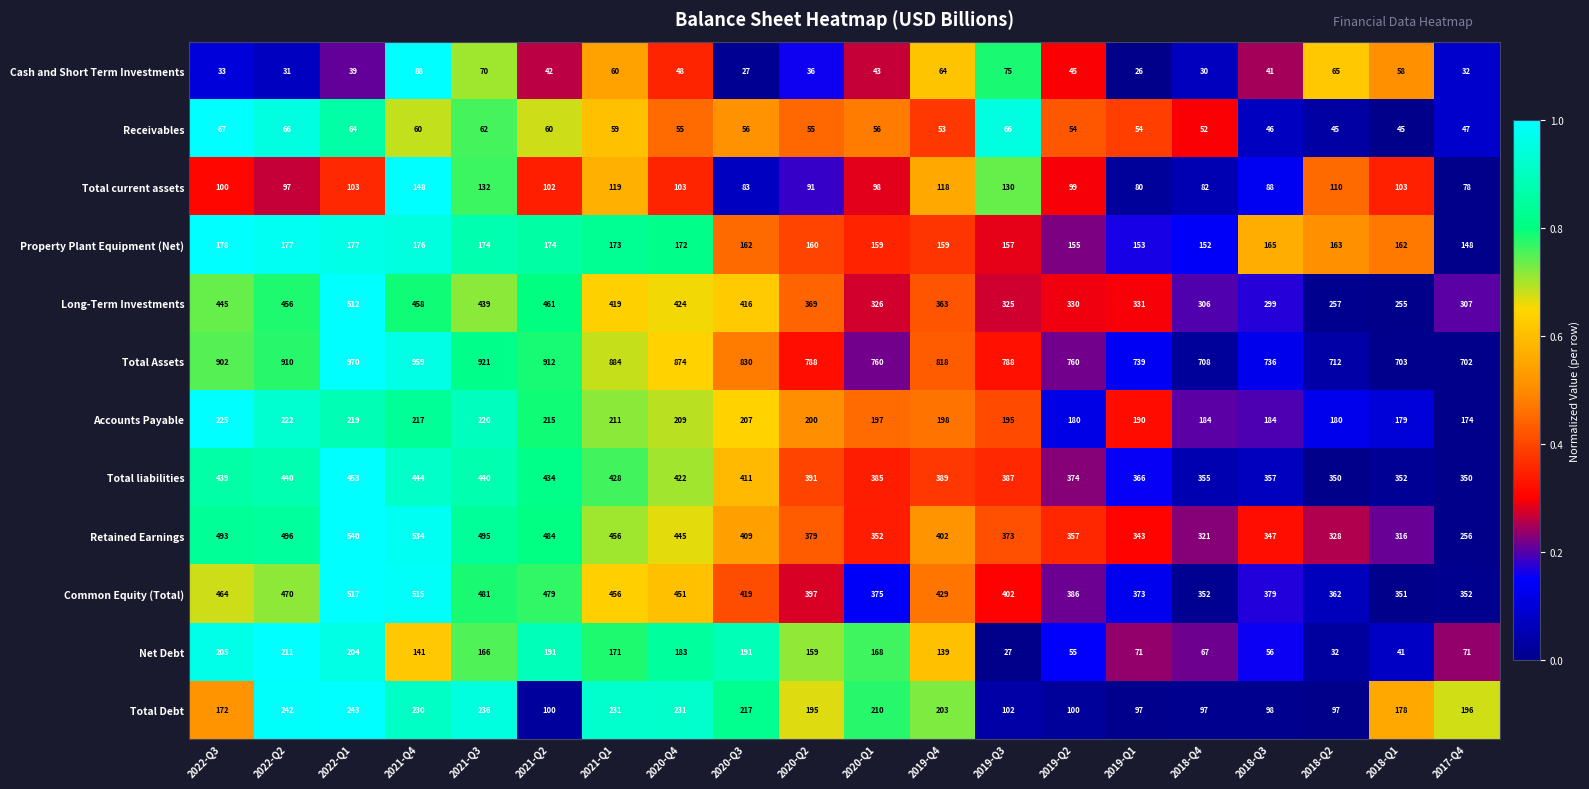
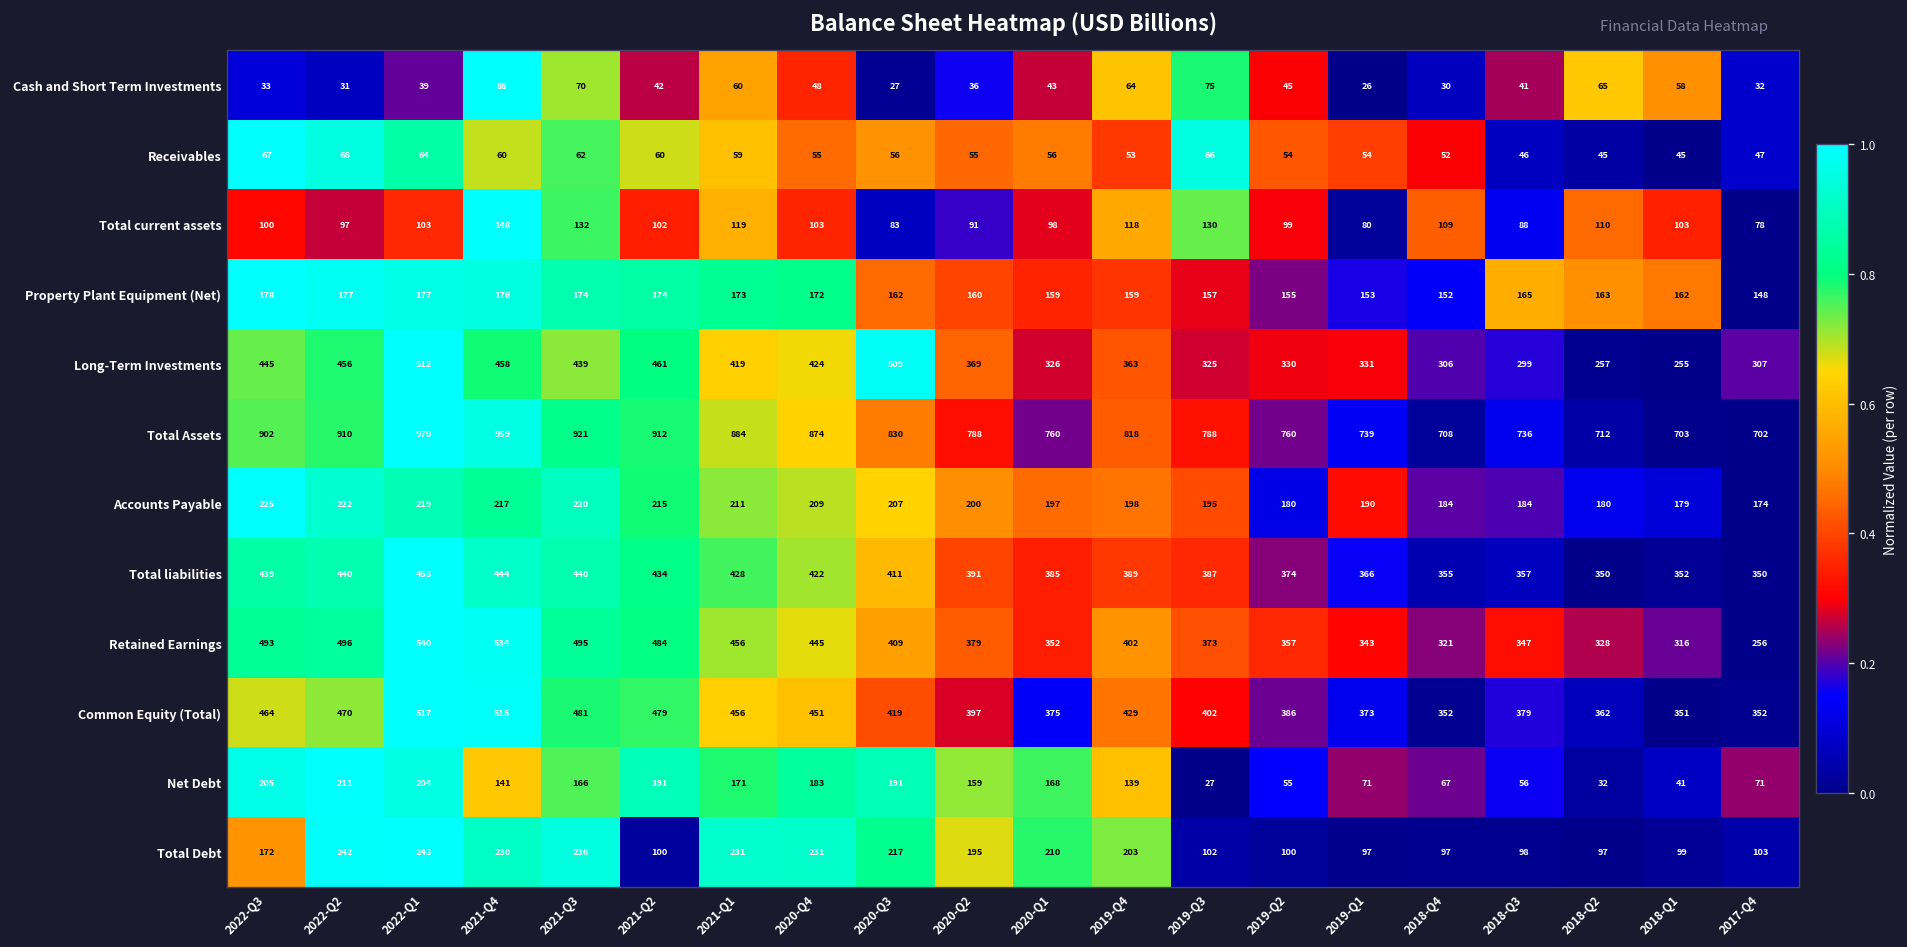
Total current assets, 2018-Q4: 82 -> 109
Long-Term Investments, 2020-Q3: 416 -> 509
Total Debt, 2018-Q1: 178 -> 99
Total Debt, 2017-Q4: 196 -> 103
